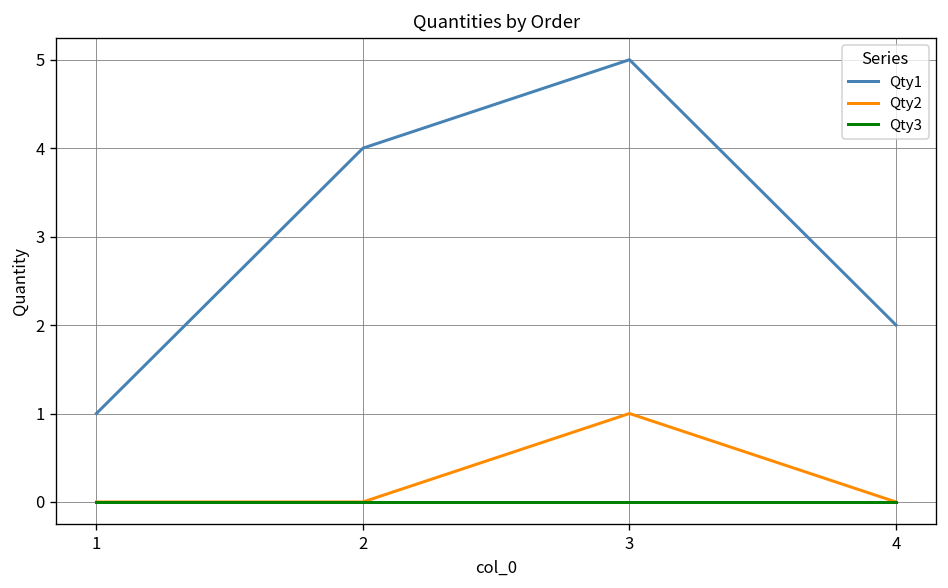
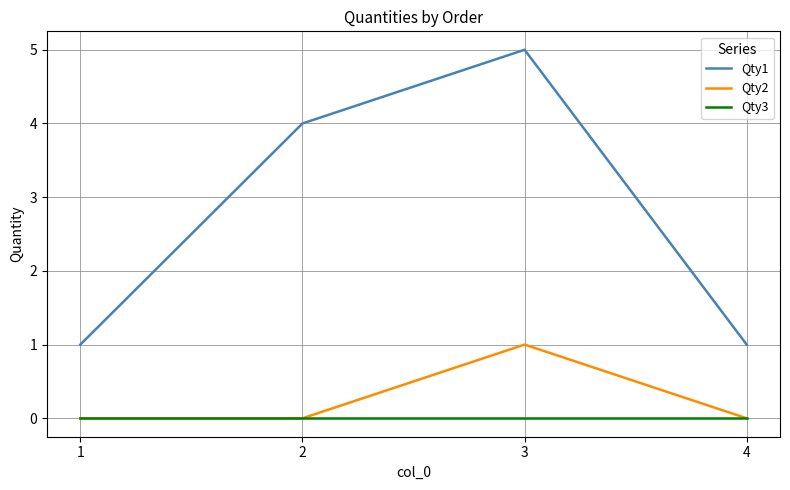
Qty1, 4: 2 -> 1
